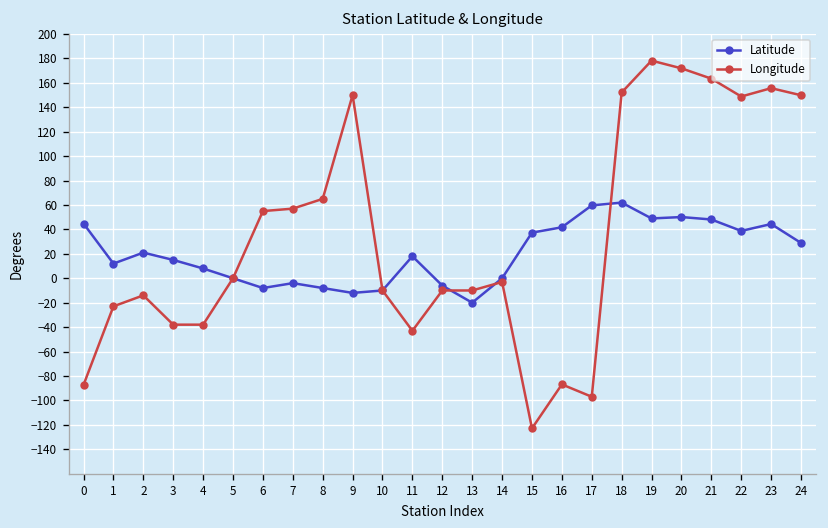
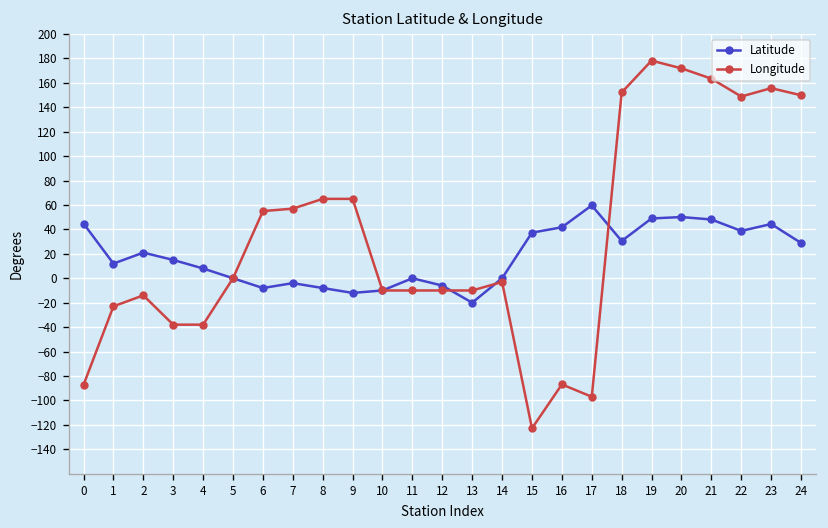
Longitude, 9: 150 -> 65
Latitude, 11: 18 -> 0
Longitude, 11: -43 -> -10
Latitude, 18: 62 -> 31
